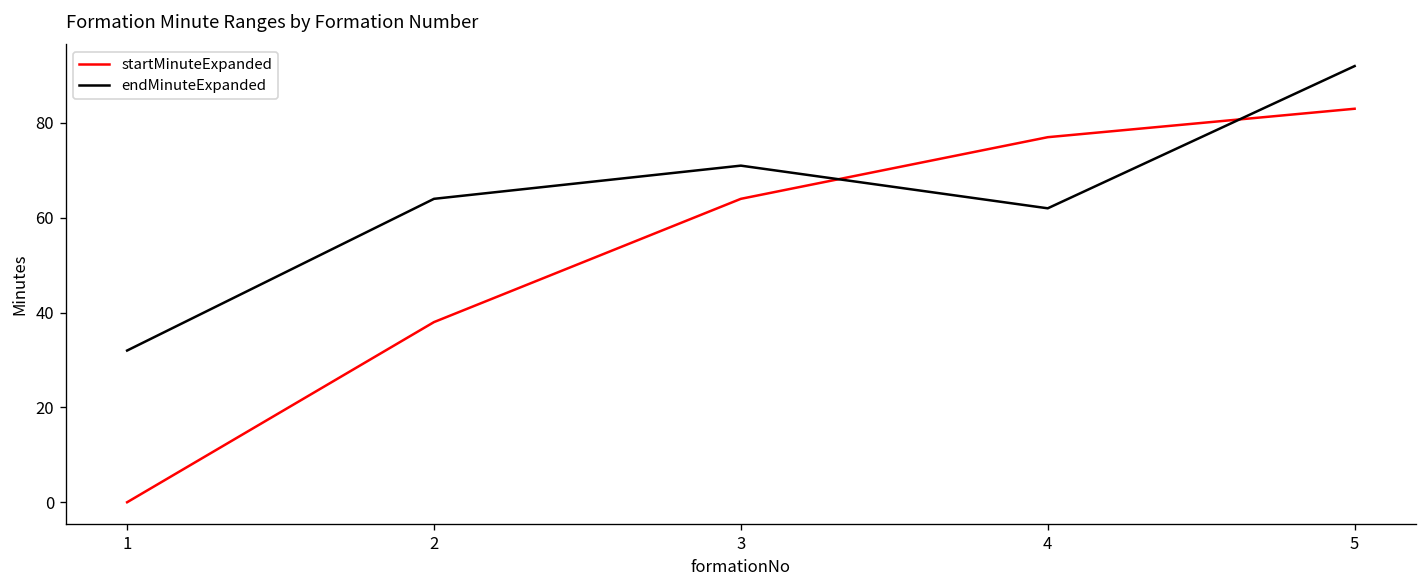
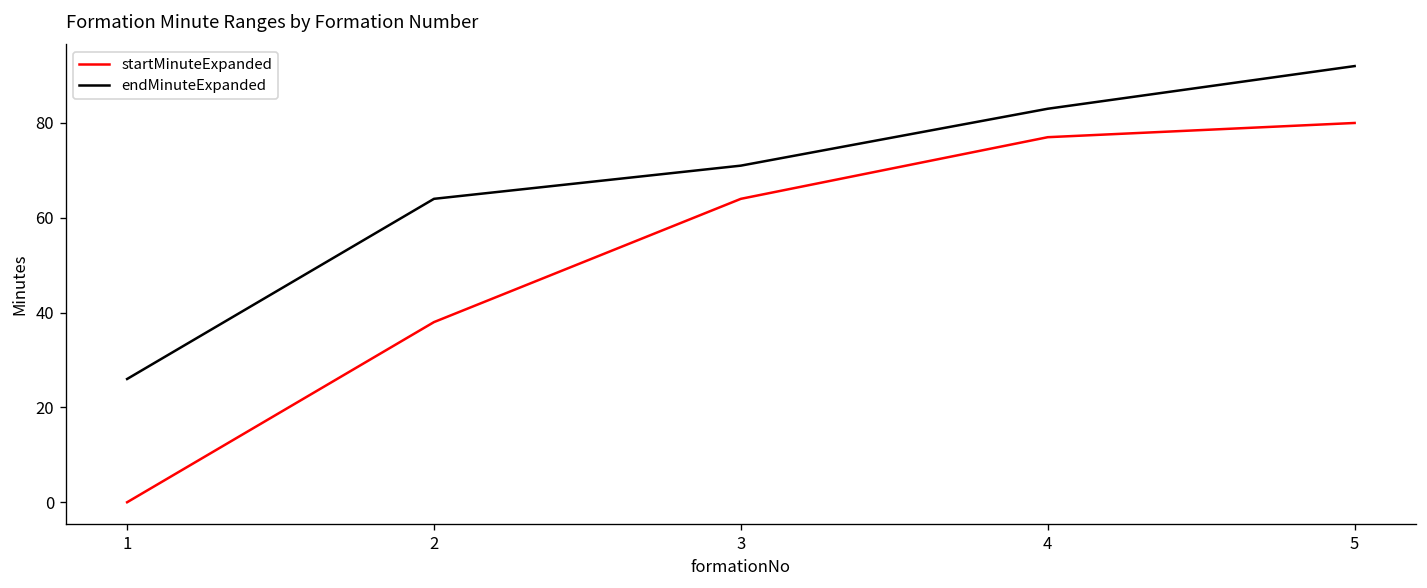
endMinuteExpanded, 1: 32 -> 26
endMinuteExpanded, 4: 62 -> 83
startMinuteExpanded, 5: 83 -> 80
